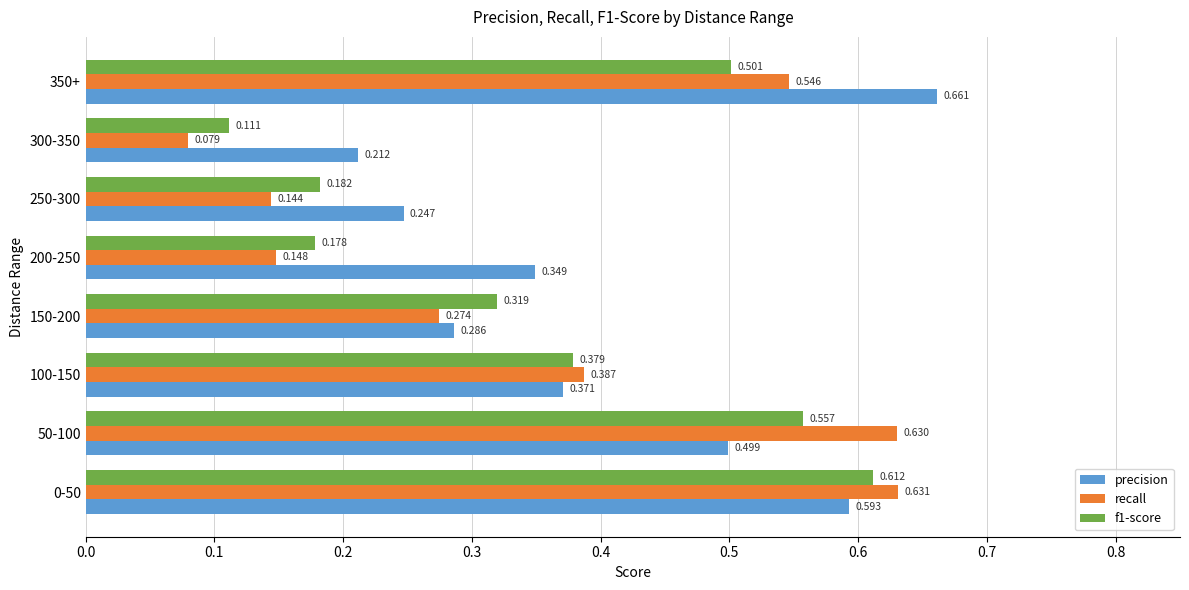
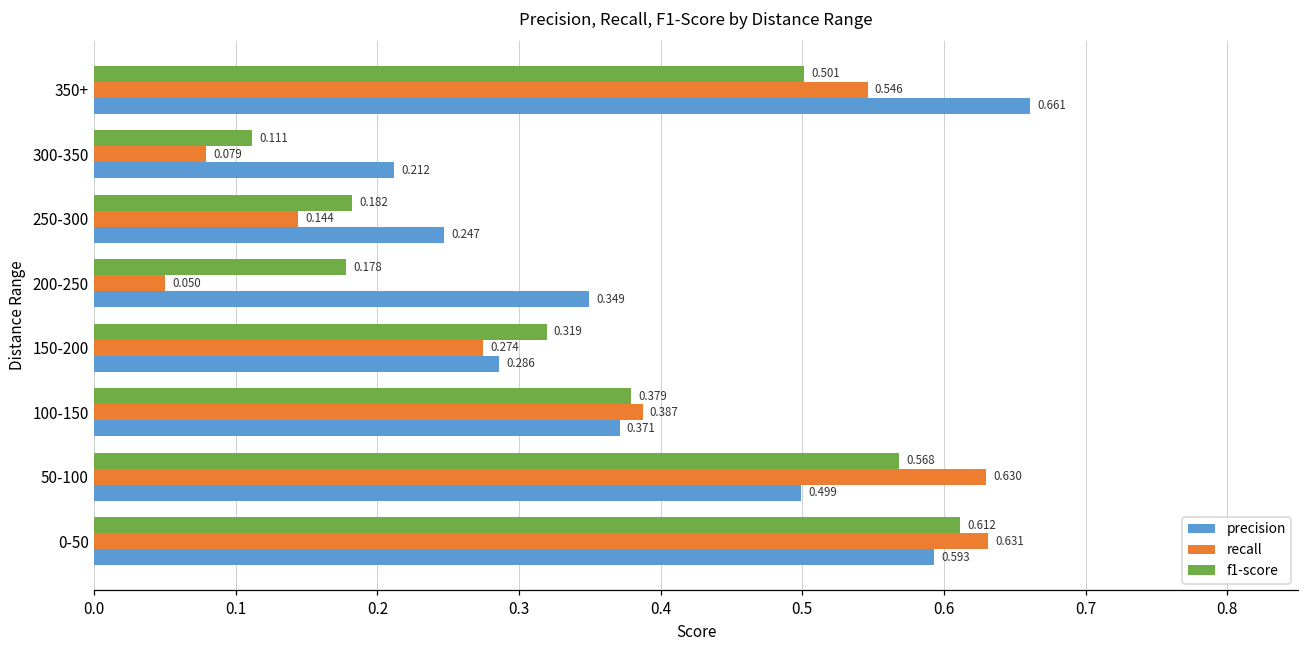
recall, 200-250: 0.148 -> 0.050
f1-score, 50-100: 0.557 -> 0.568
